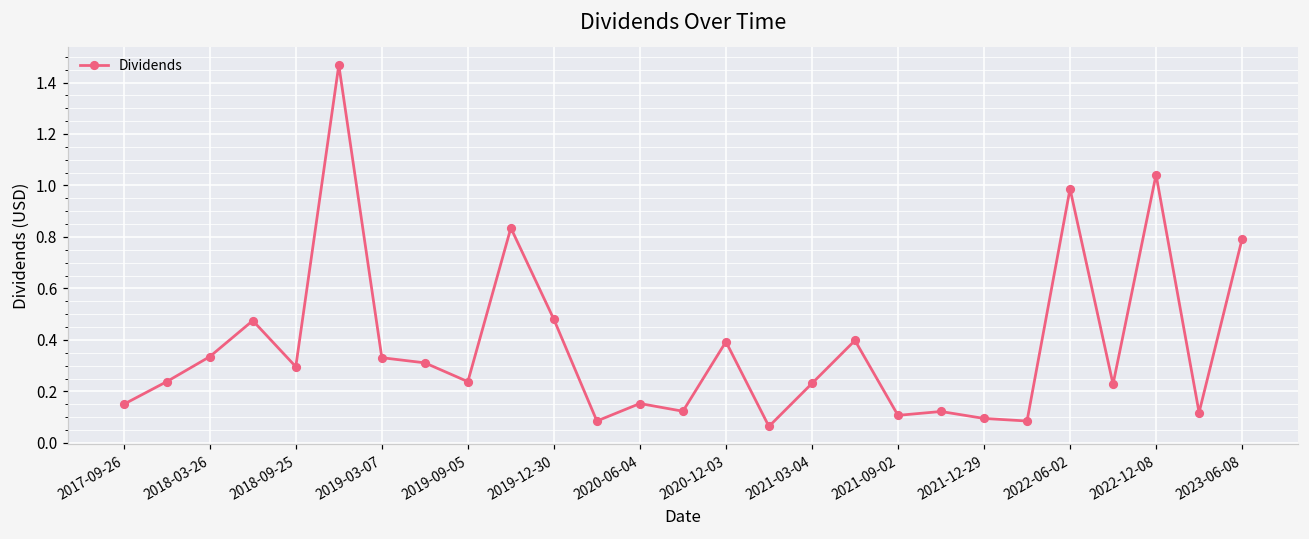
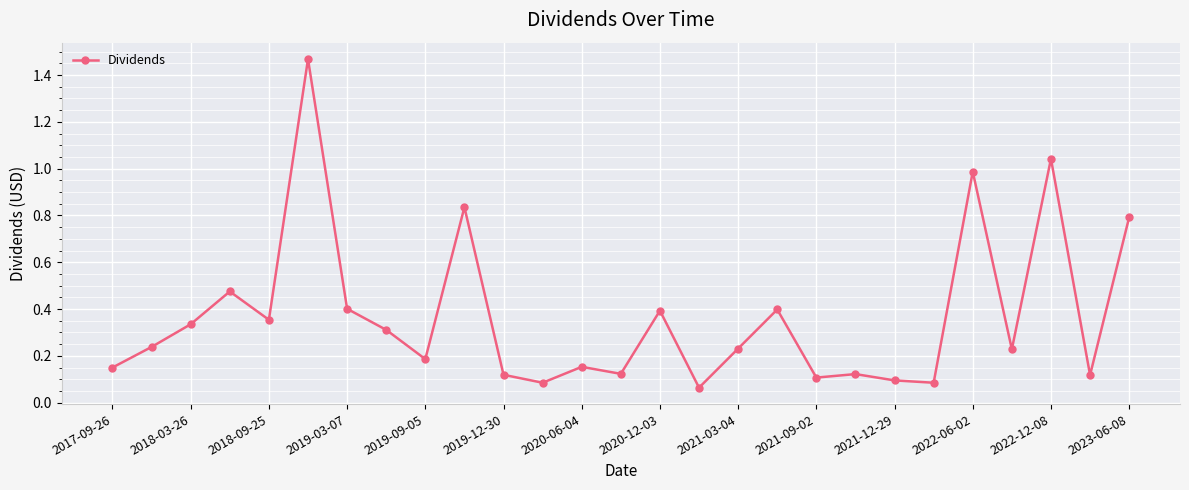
2018-09-25: 0.30 -> 0.35
2019-03-07: 0.33 -> 0.40
2019-09-05: 0.24 -> 0.19
2019-12-30: 0.48 -> 0.12
